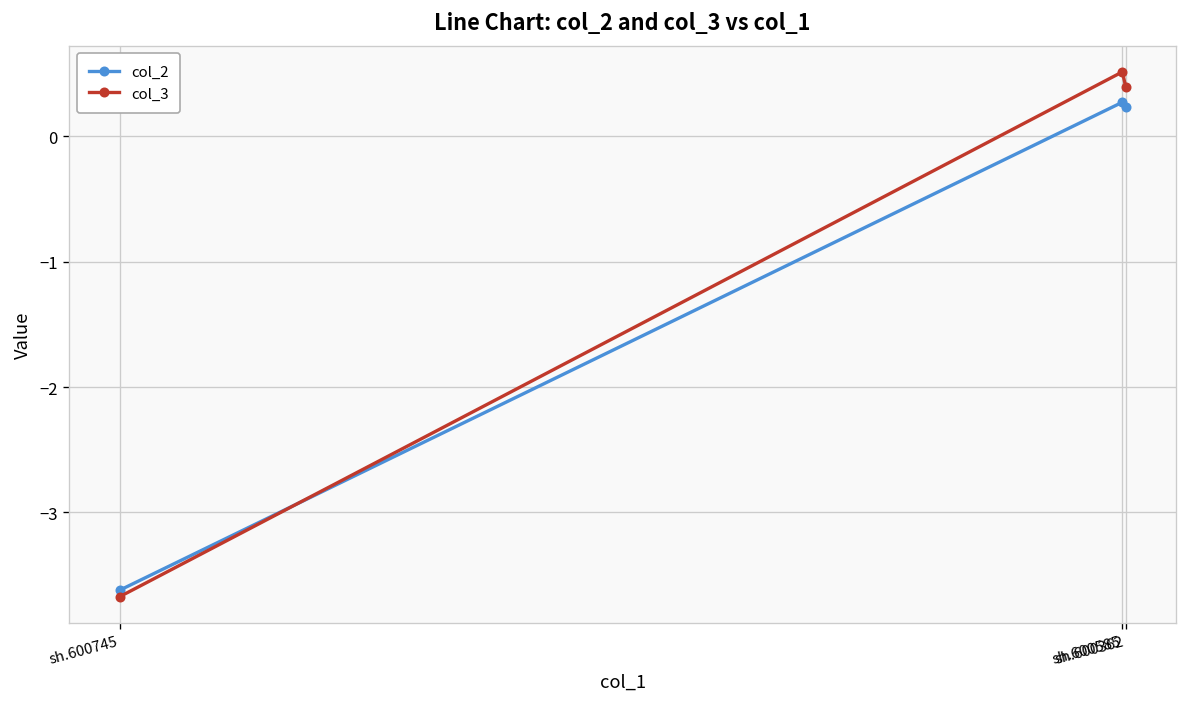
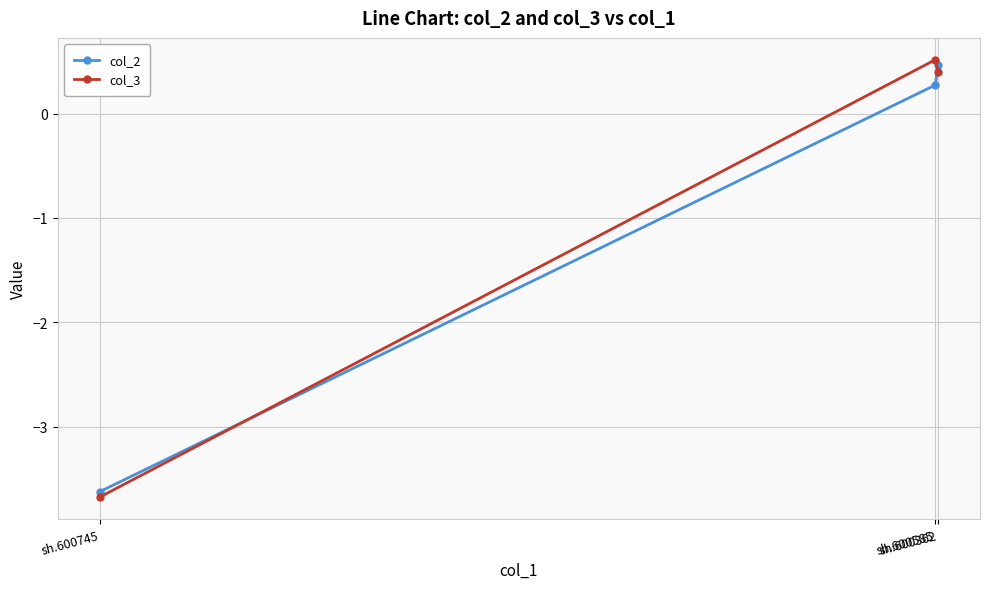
col_2, sh.600362: 0.23 -> 0.47
